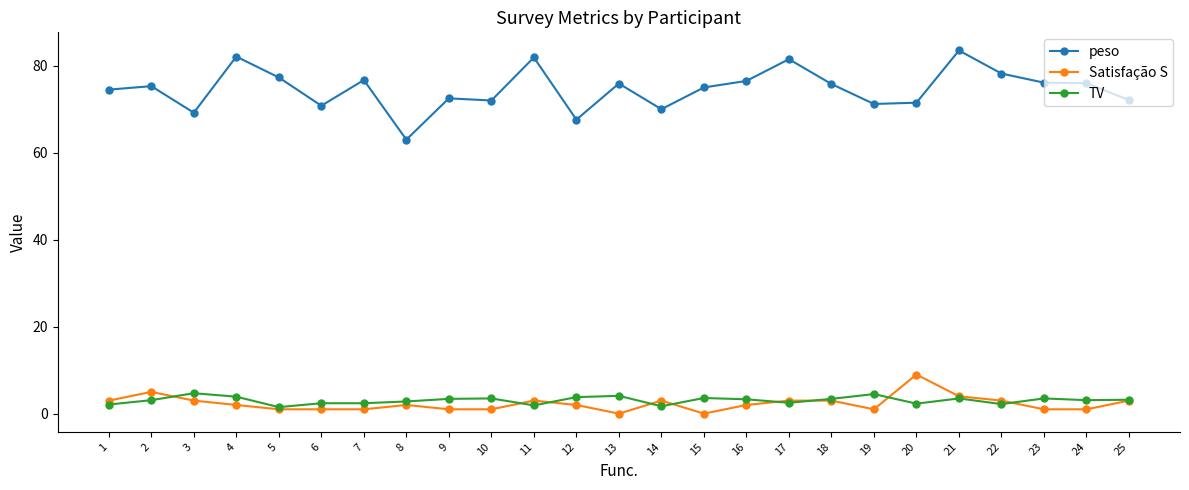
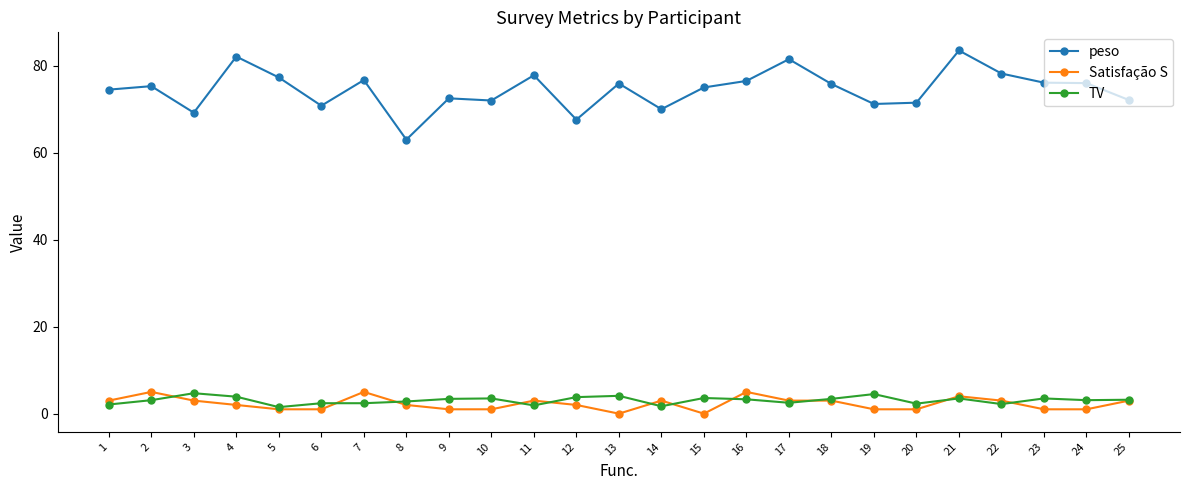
Satisfação S, 7: 1 -> 5
peso, 11: 82 -> 78
Satisfação S, 16: 2 -> 5
Satisfação S, 20: 9 -> 1
